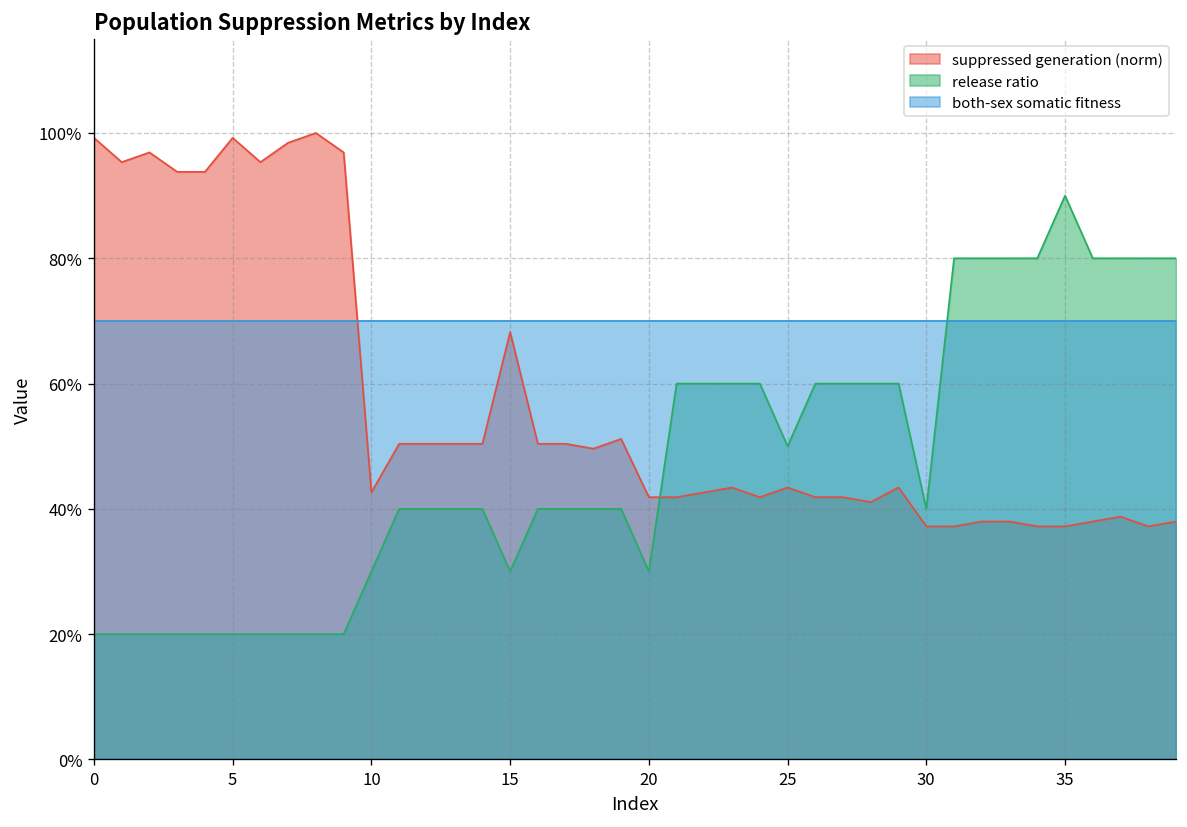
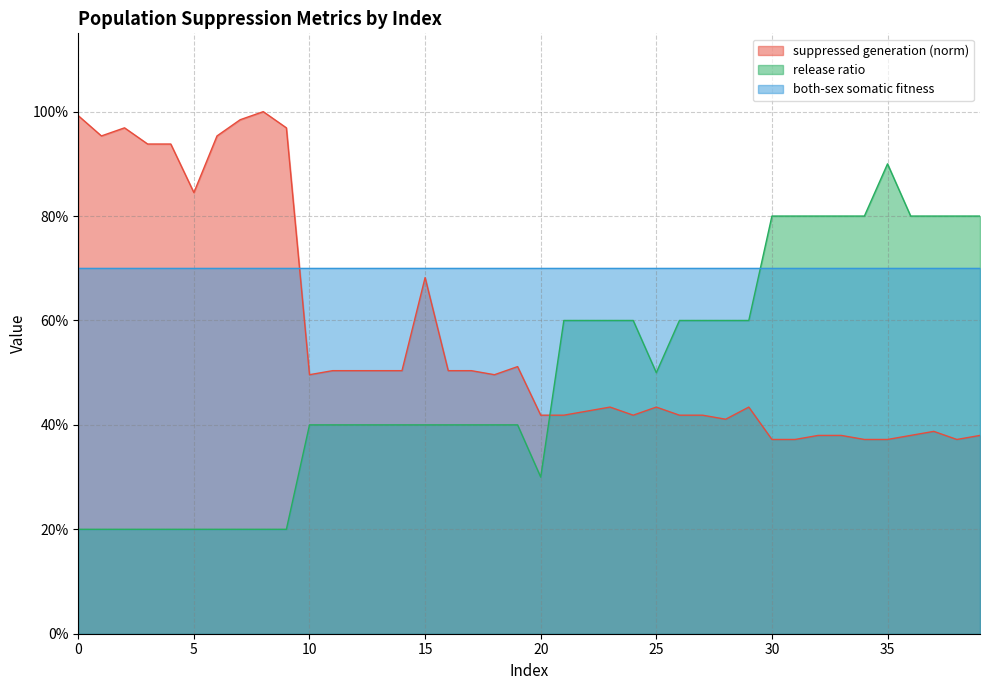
suppressed generation (norm), 5: 99% -> 84%
suppressed generation (norm), 10: 43% -> 50%
release ratio, 10: 30% -> 40%
release ratio, 15: 30% -> 40%
release ratio, 30: 40% -> 80%
